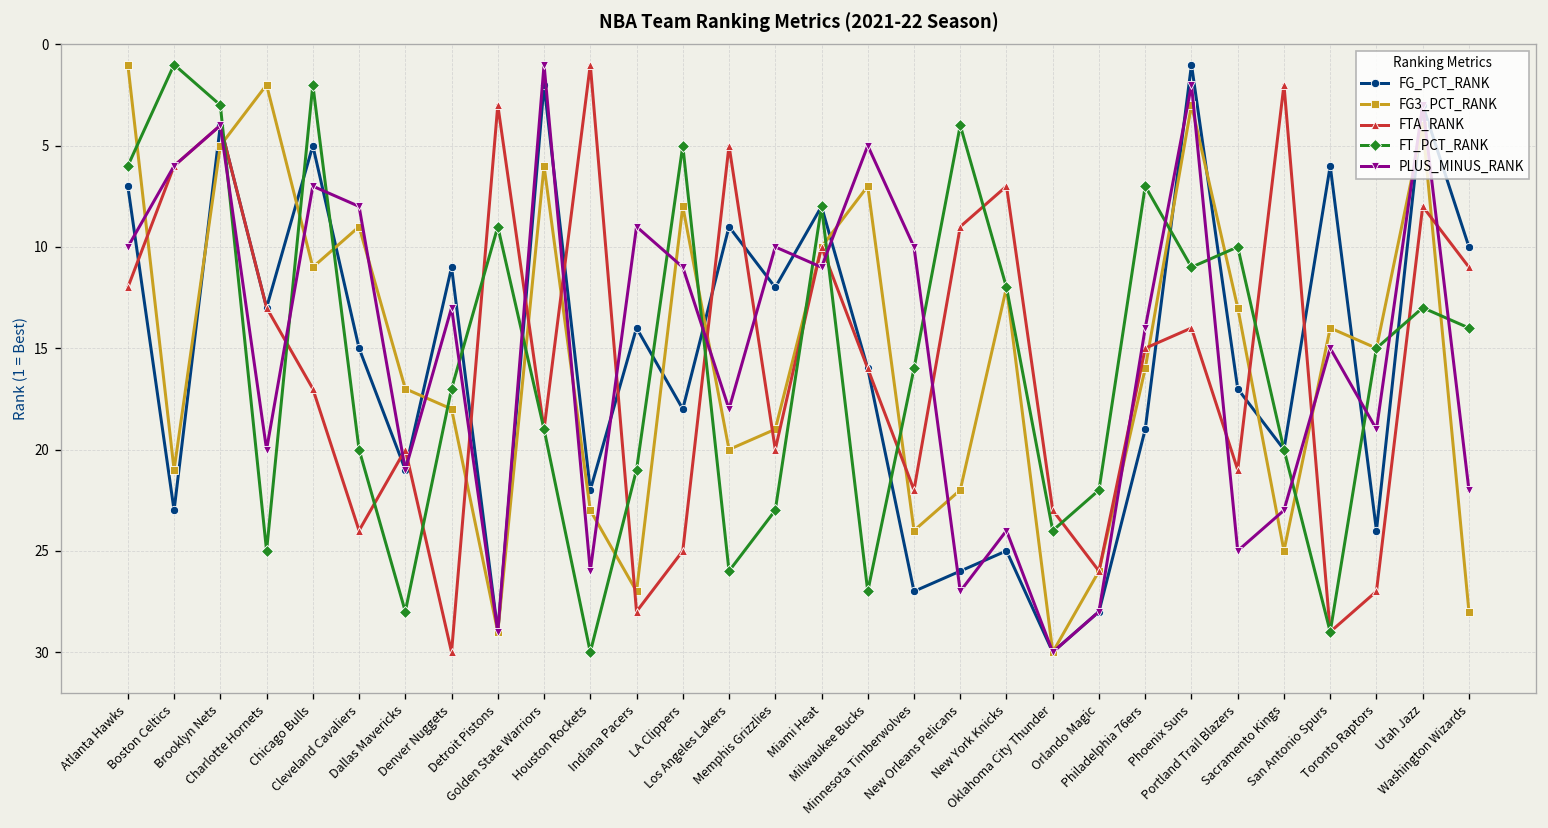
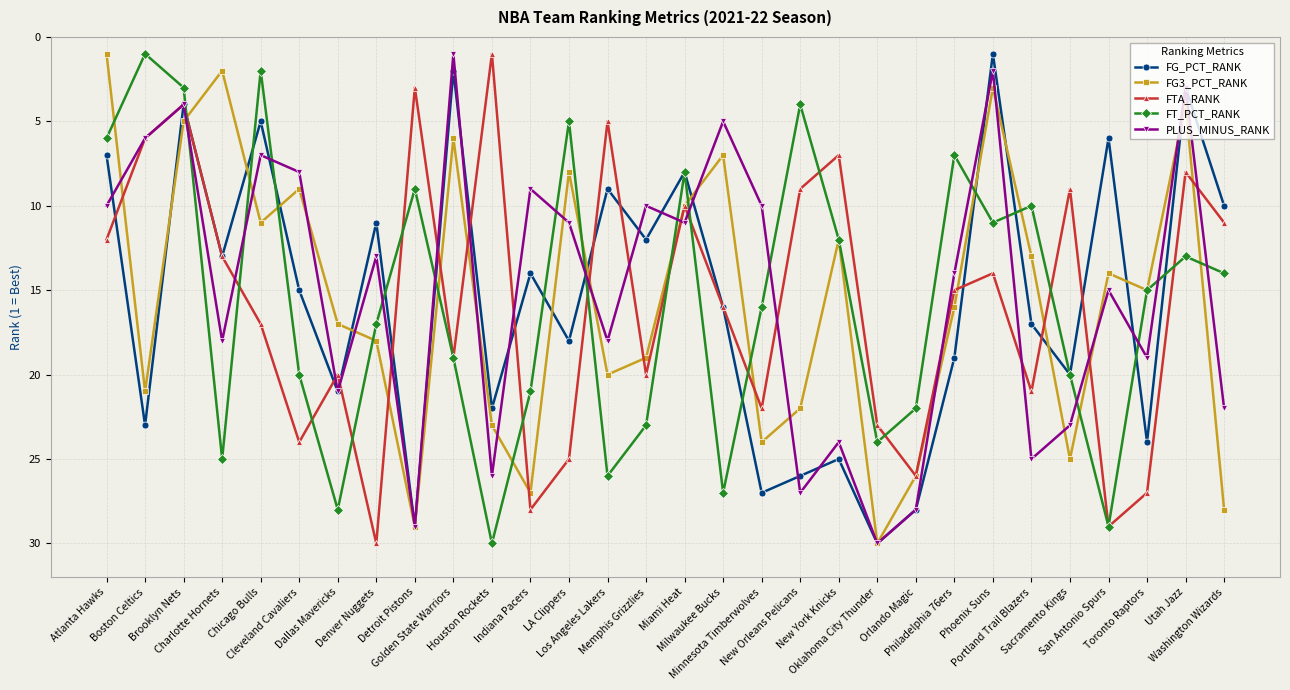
PLUS_MINUS_RANK, Charlotte Hornets: 20 -> 18
FTA_RANK, Sacramento Kings: 2 -> 9
